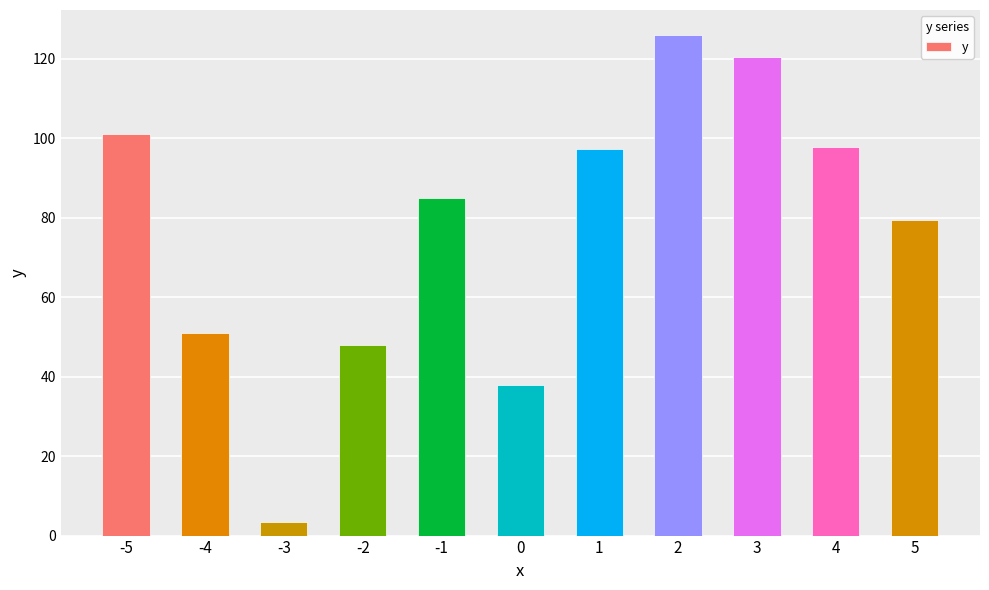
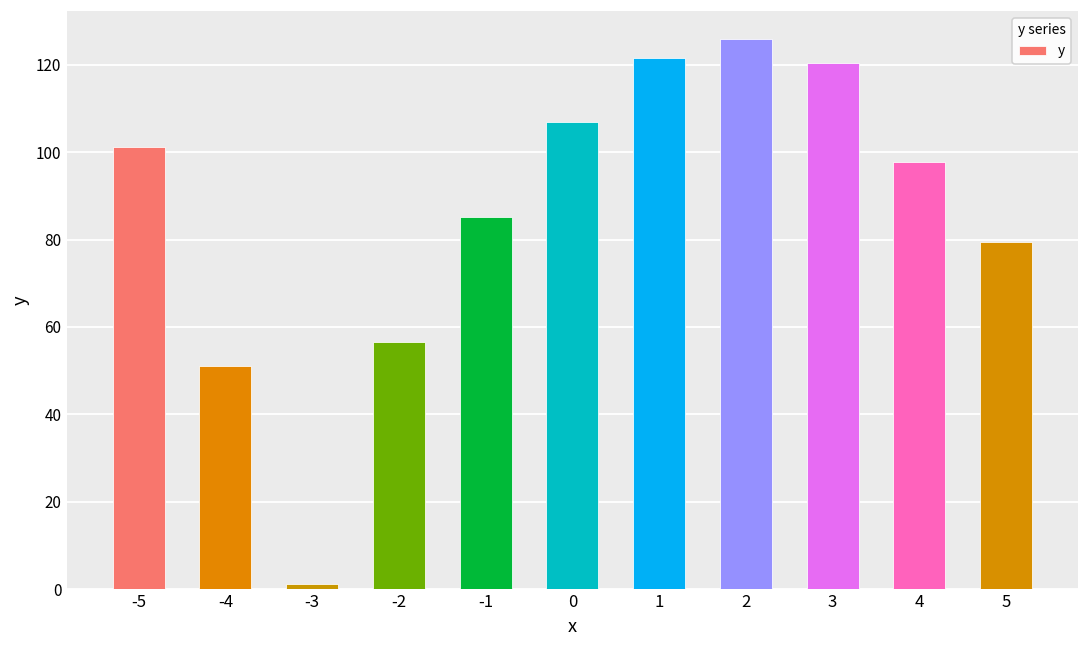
-3: 4 -> 1
-2: 48 -> 57
0: 38 -> 107
1: 97 -> 122
